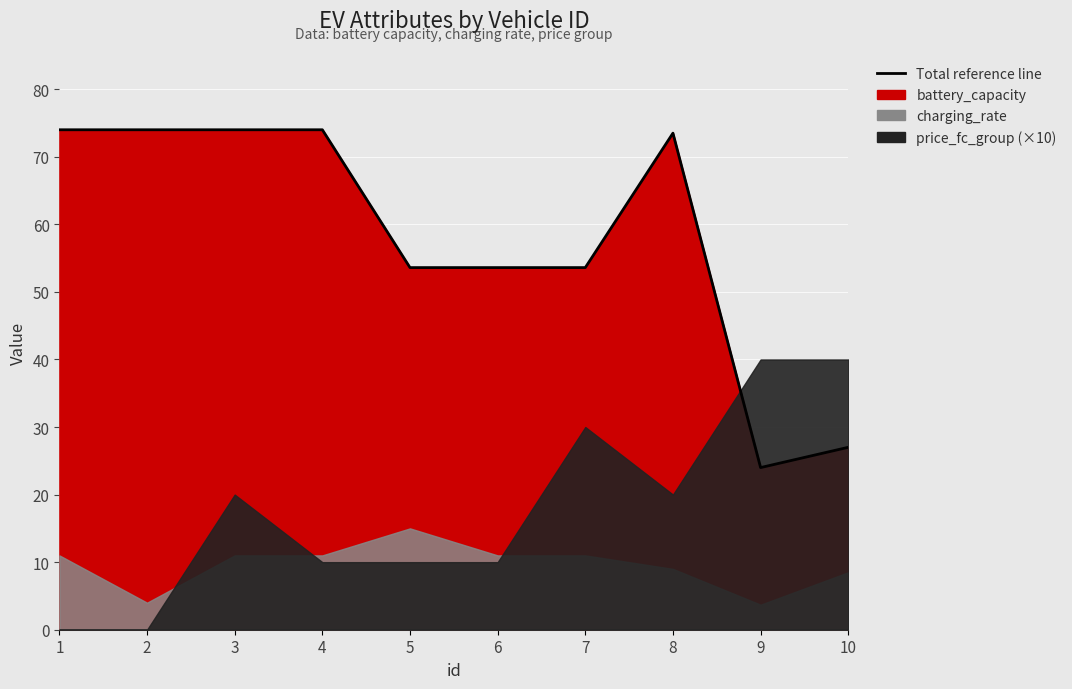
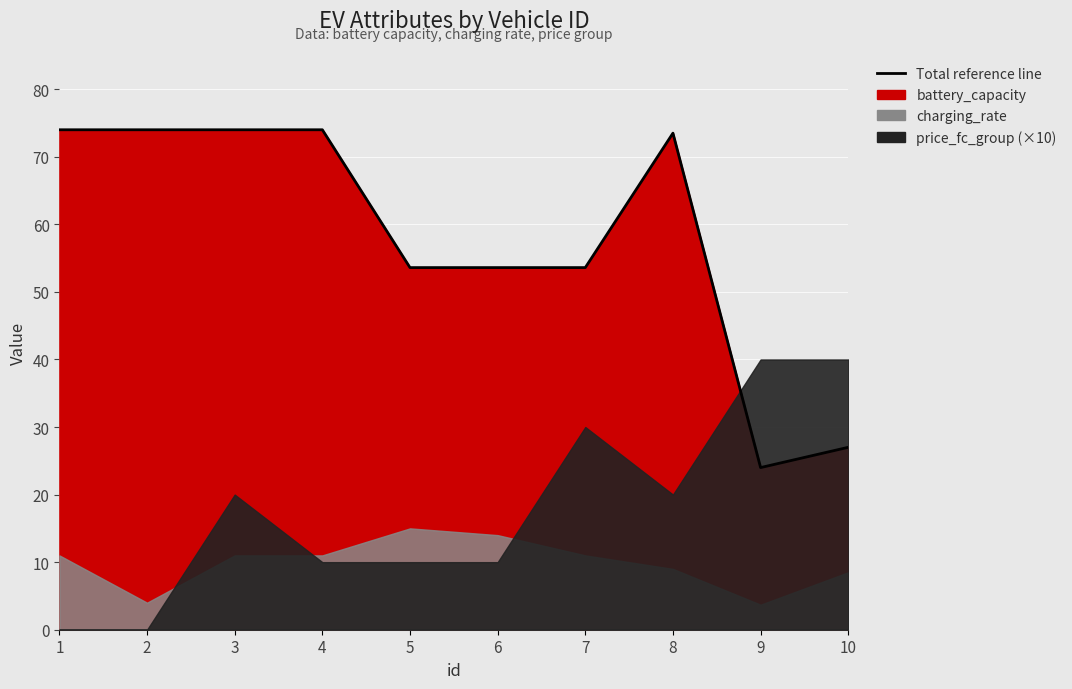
charging_rate, 6: 11 -> 14
